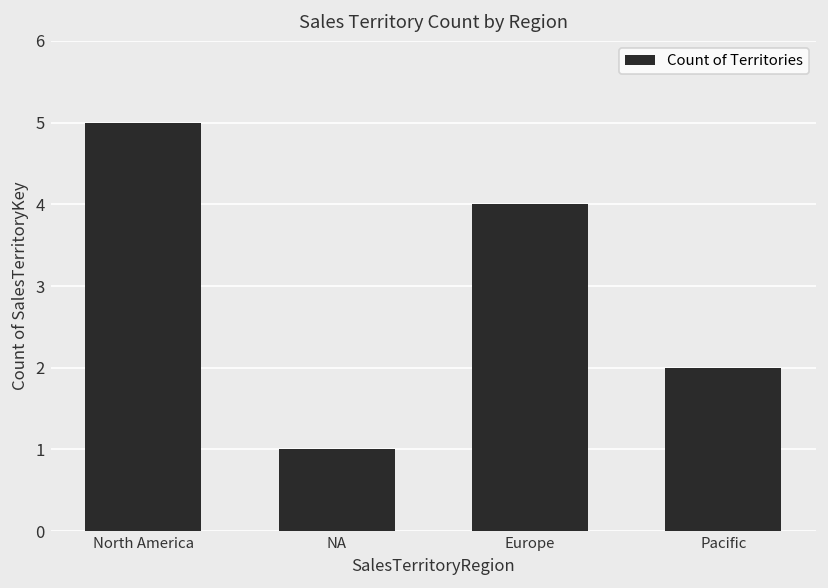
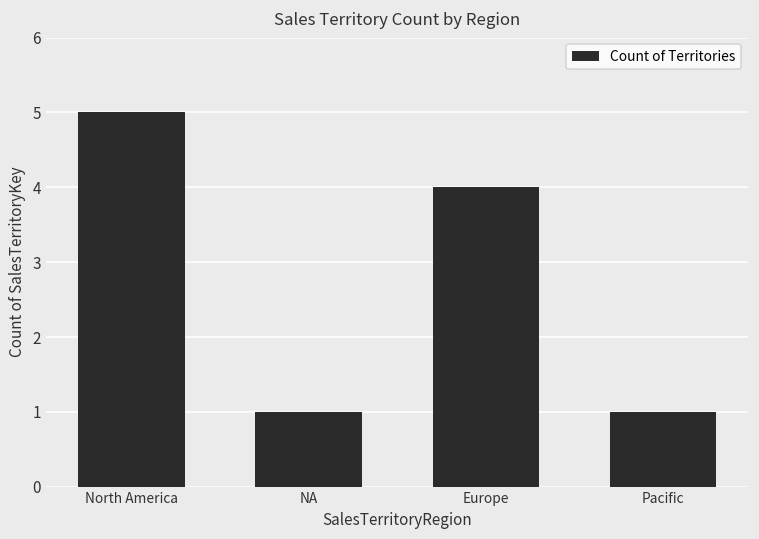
Pacific: 2 -> 1
